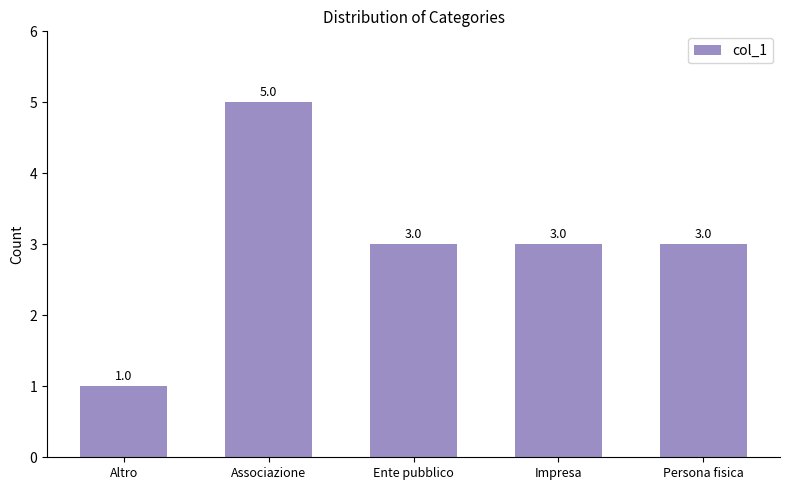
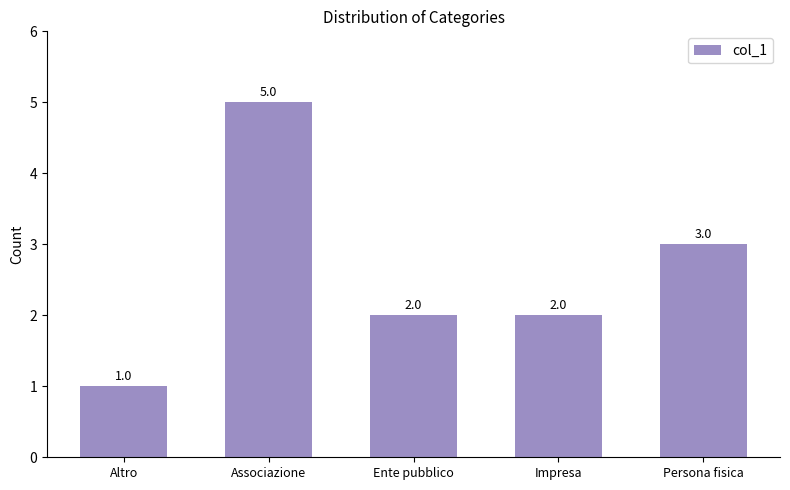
Ente pubblico: 3.0 -> 2.0
Impresa: 3.0 -> 2.0
